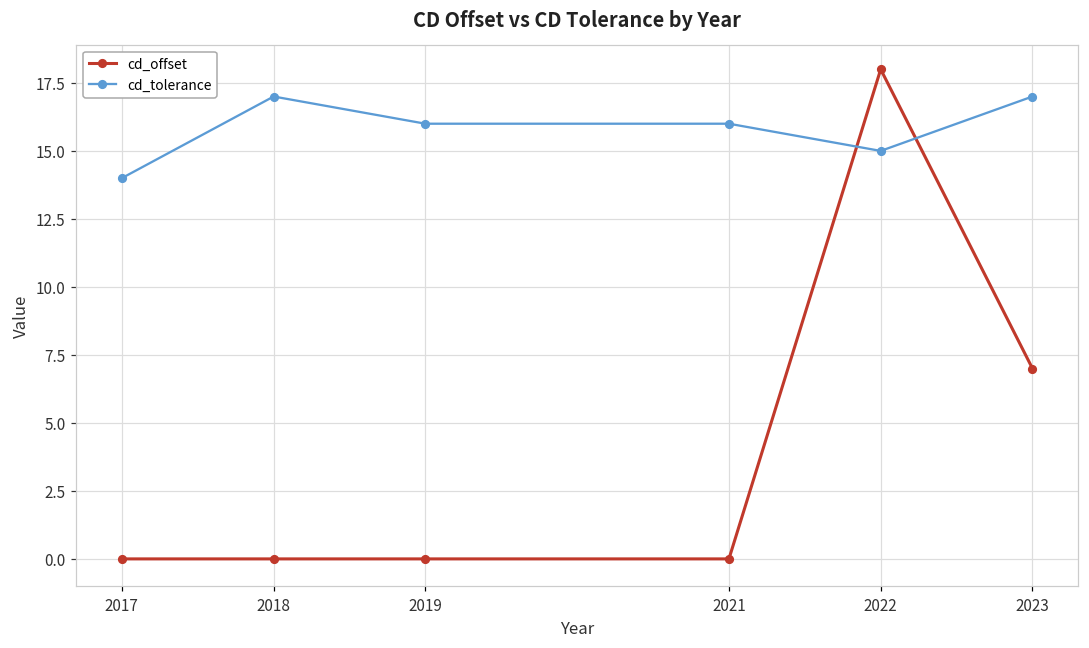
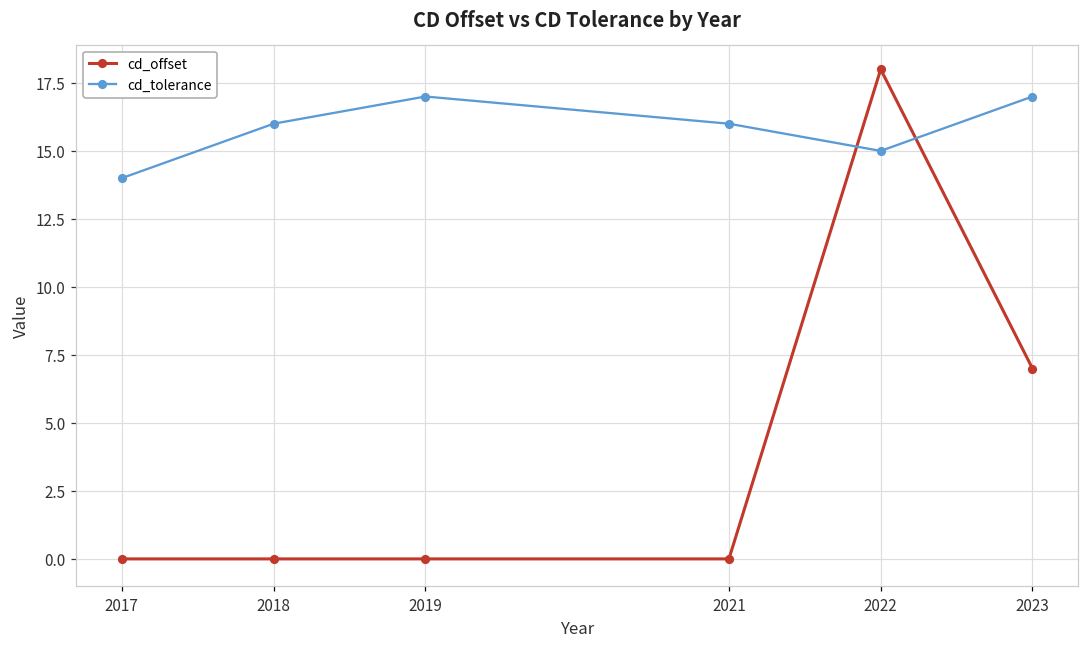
cd_tolerance, 2018: 17 -> 16
cd_tolerance, 2019: 16 -> 17
